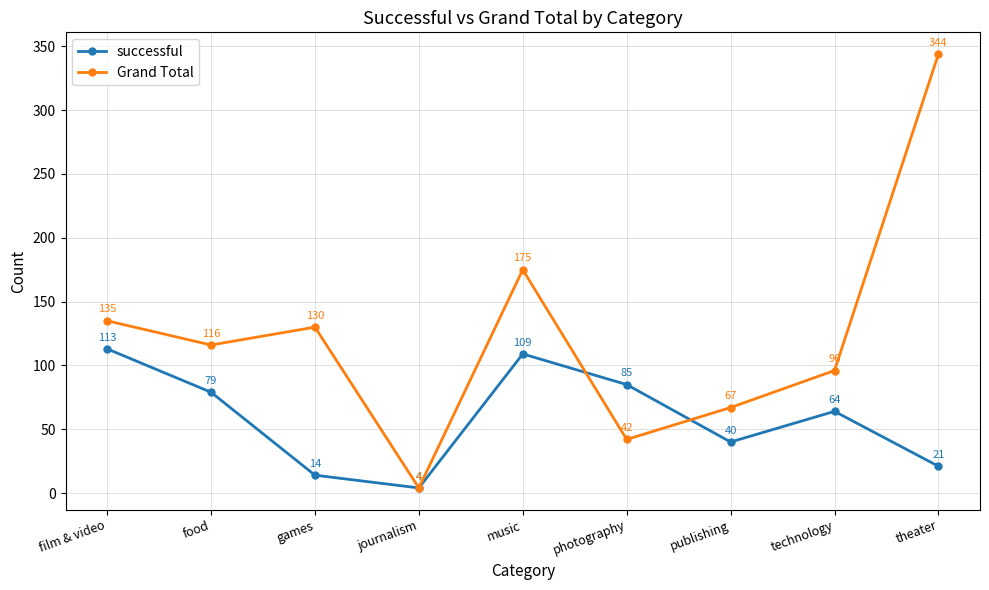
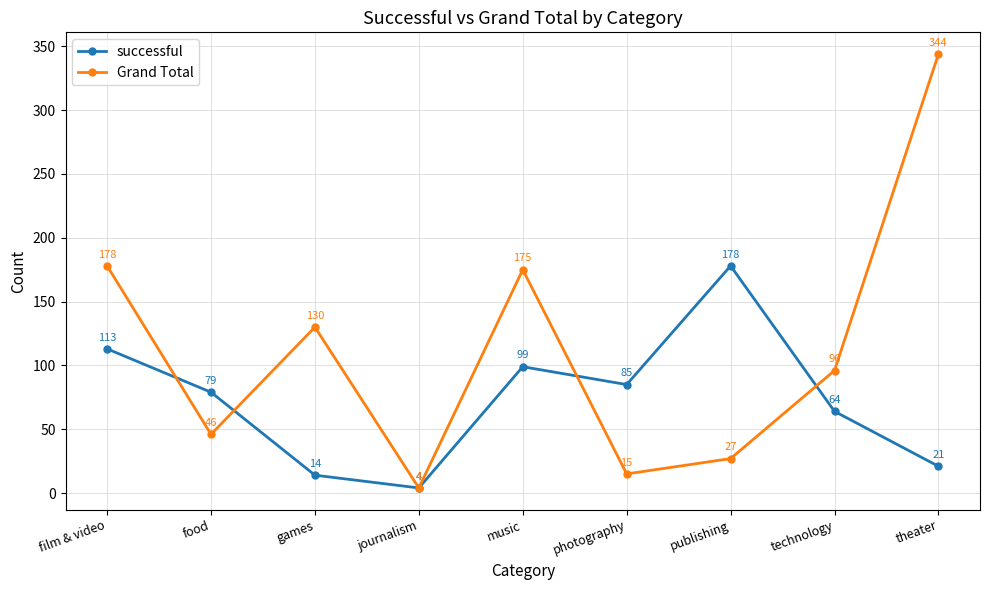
Grand Total, film & video: 135 -> 178
Grand Total, food: 116 -> 46
successful, music: 109 -> 99
Grand Total, photography: 42 -> 15
successful, publishing: 40 -> 178
Grand Total, publishing: 67 -> 27
